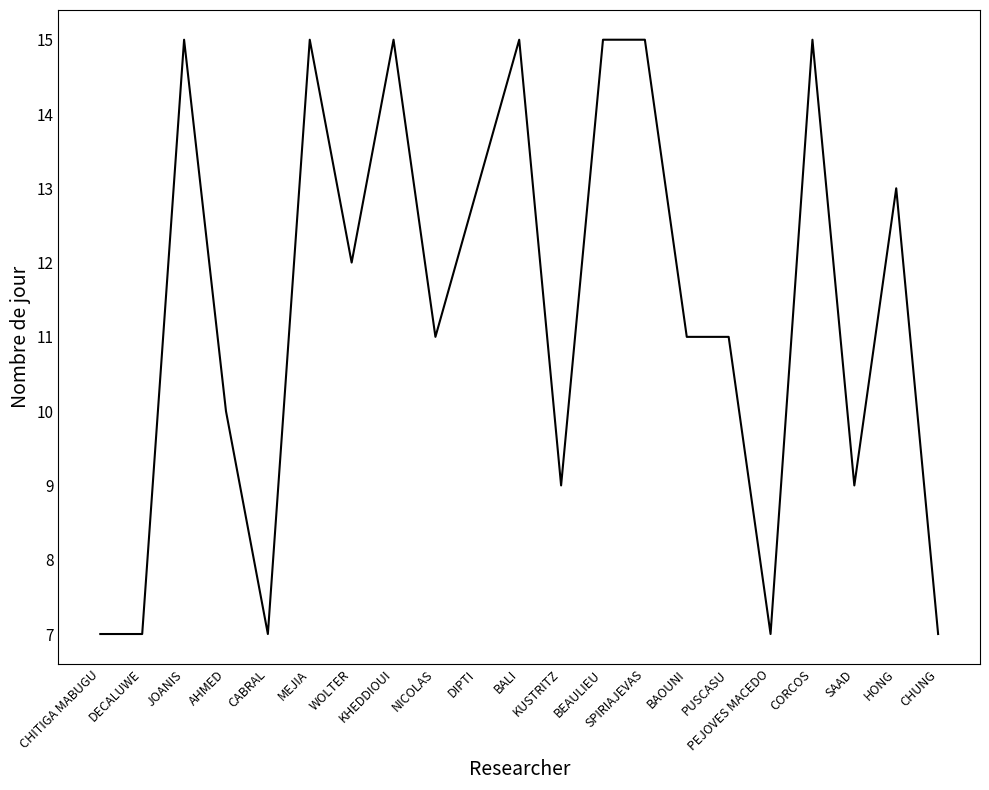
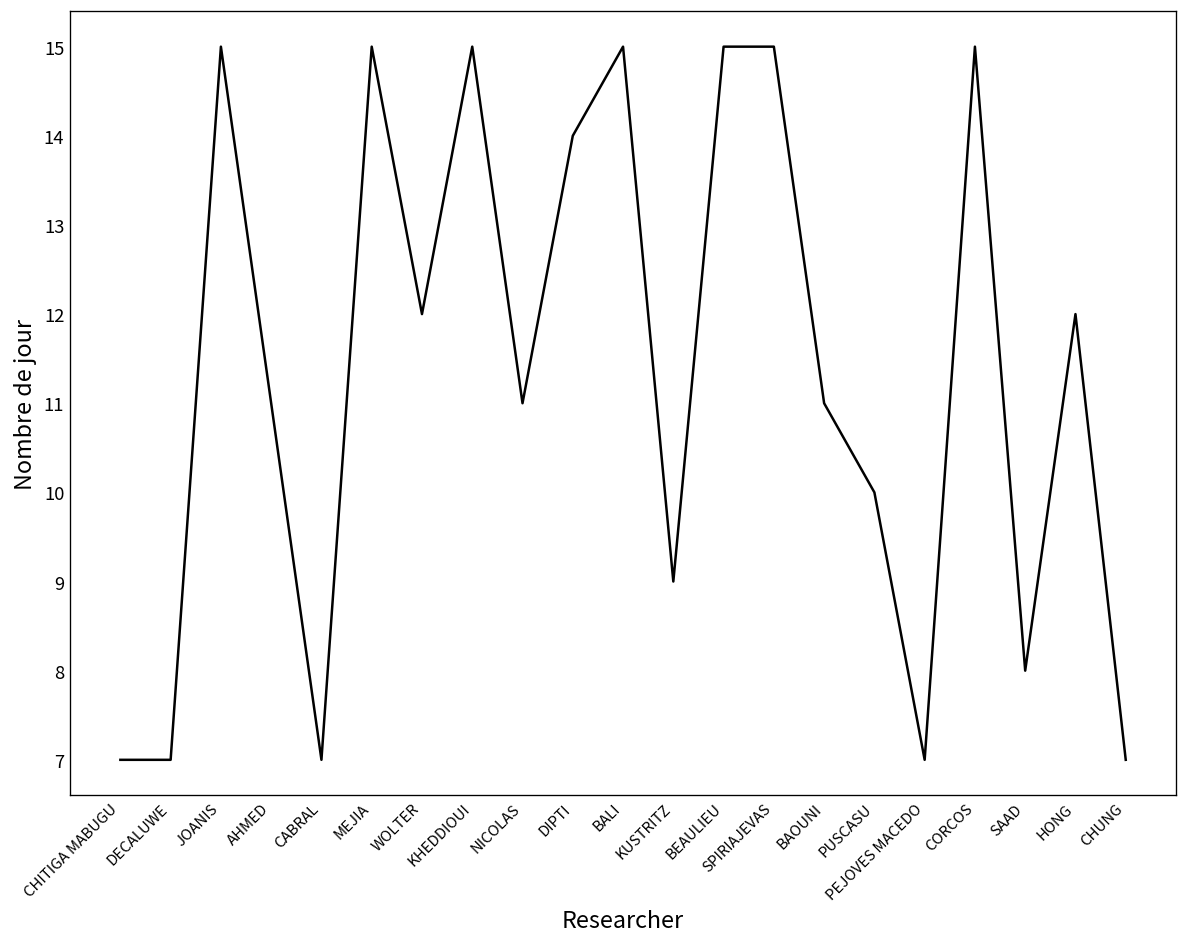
AHMED: 10 -> 11
DIPTI: 13 -> 14
PUSCASU: 11 -> 10
SAAD: 9 -> 8
HONG: 13 -> 12
